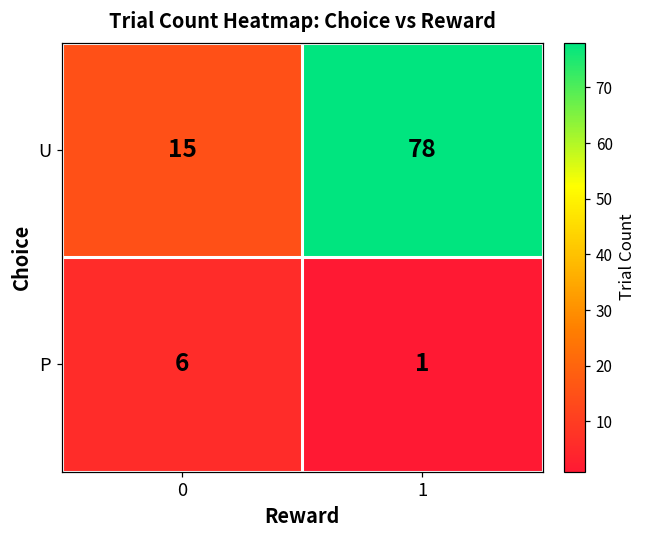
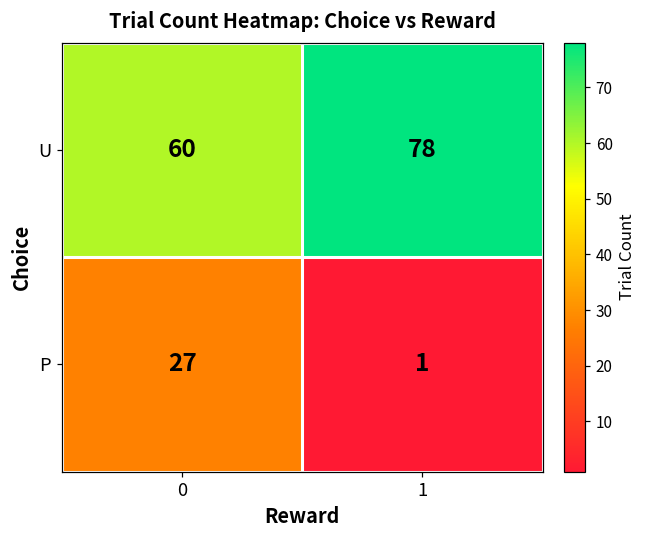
U, 0: 15 -> 60
P, 0: 6 -> 27
